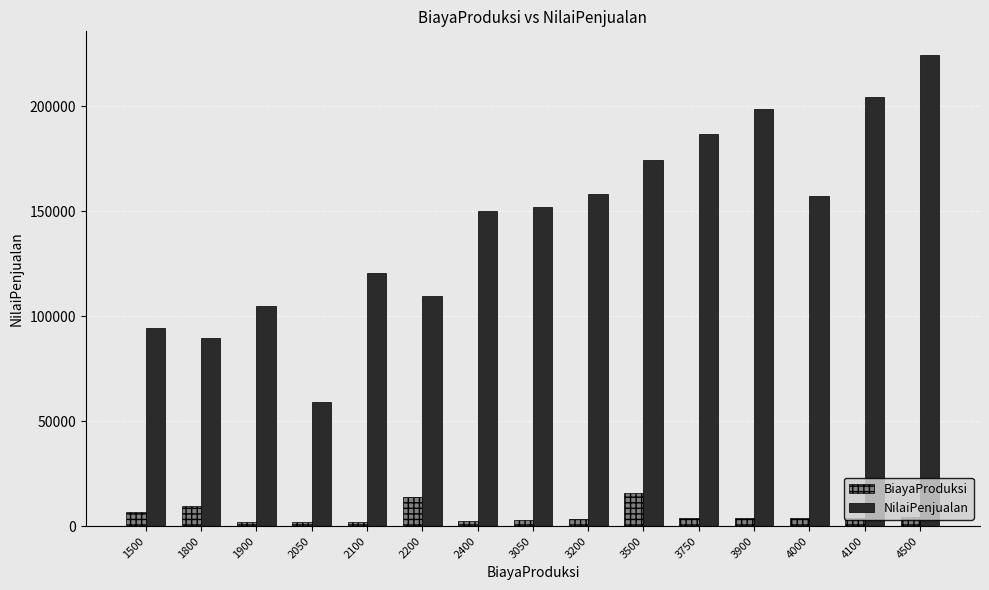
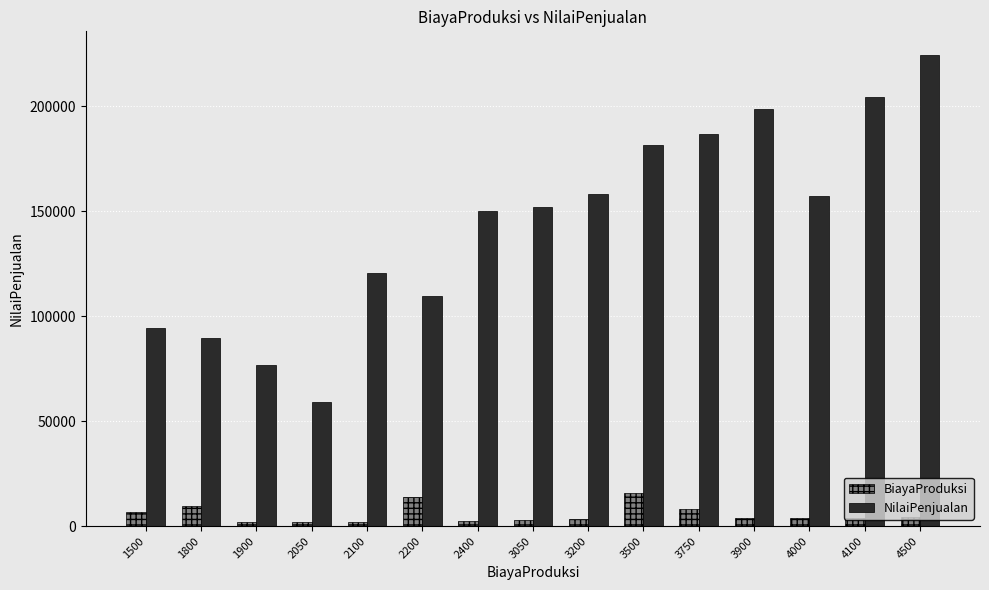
NilaiPenjualan, 1900: 105000 -> 77000
NilaiPenjualan, 3500: 175000 -> 182000
BiayaProduksi, 3750: 4000 -> 8000
